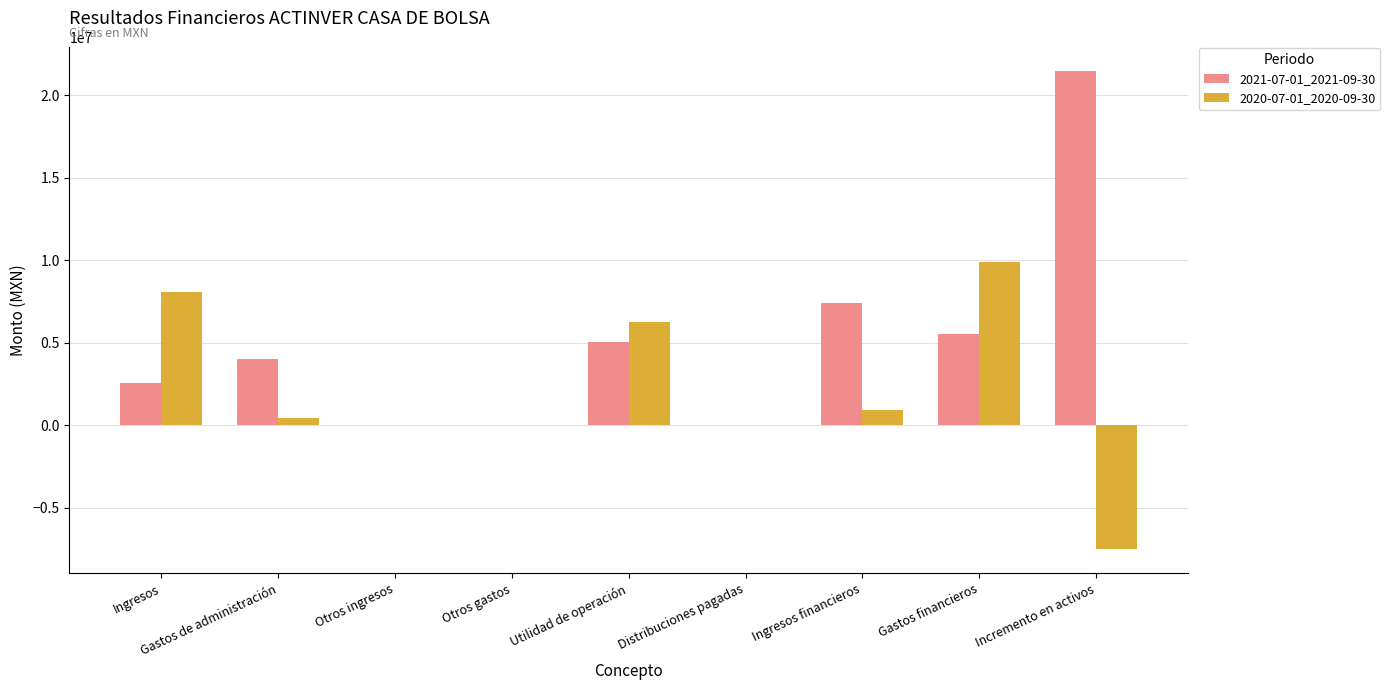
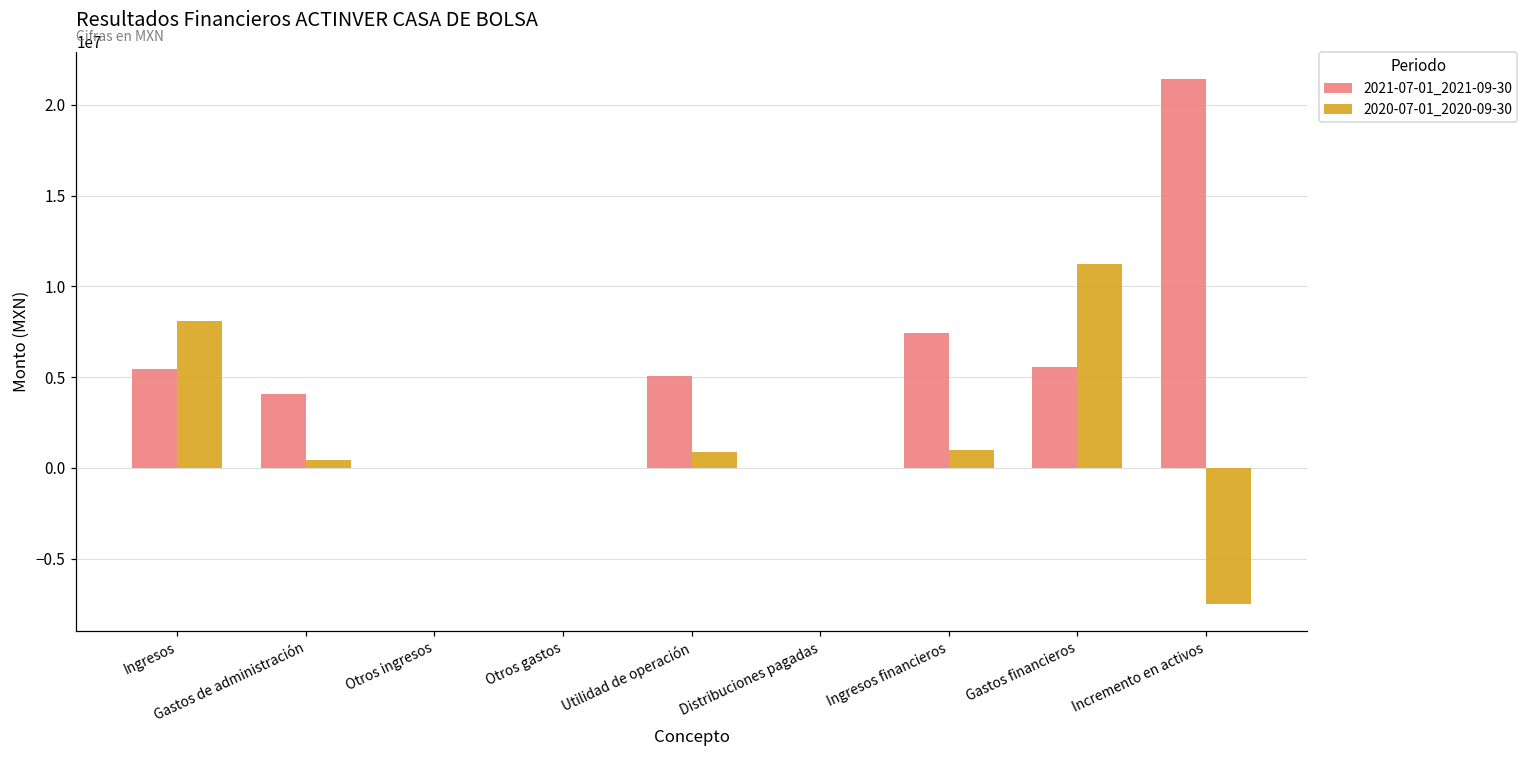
2021-07-01_2021-09-30, Ingresos: 2600000 -> 5400000
2020-07-01_2020-09-30, Utilidad de operación: 6300000 -> 900000
2020-07-01_2020-09-30, Gastos financieros: 9900000 -> 11200000
